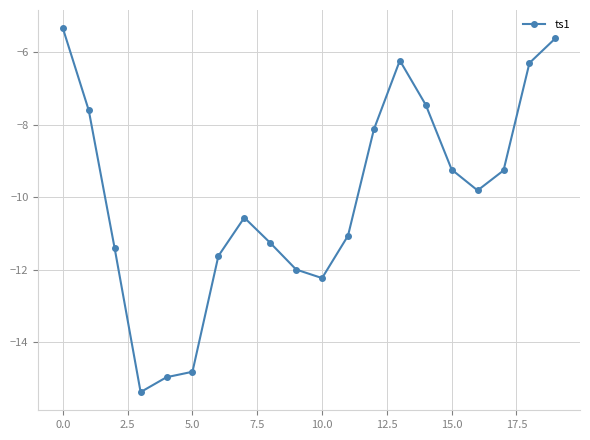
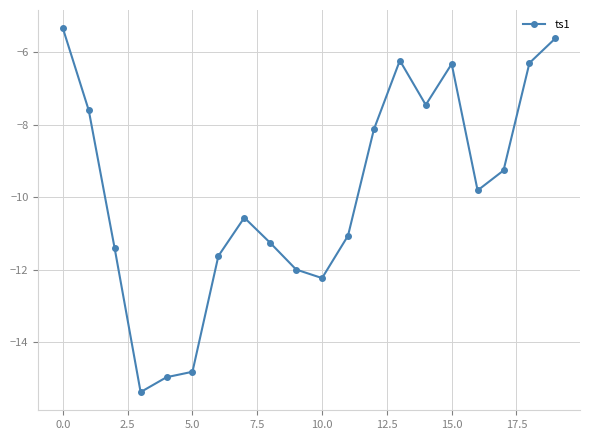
15.0: -9.2 -> -6.3
